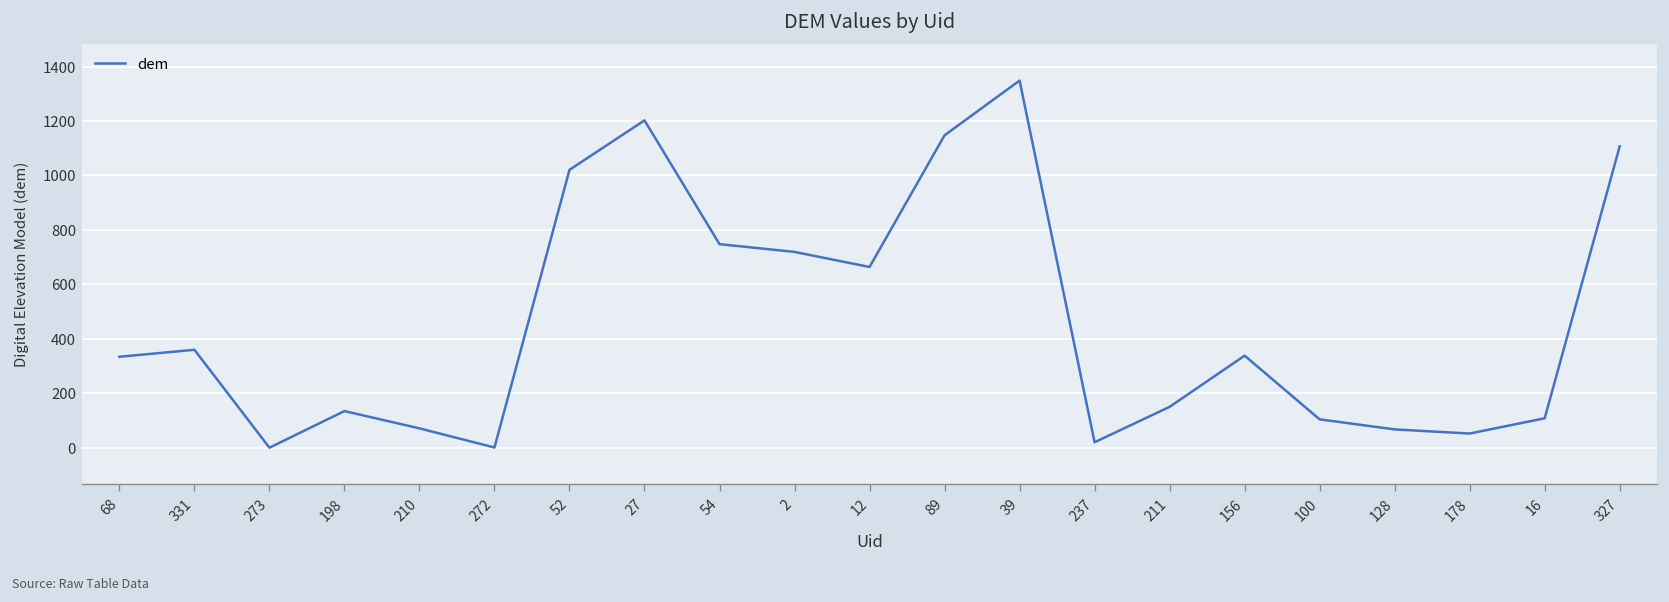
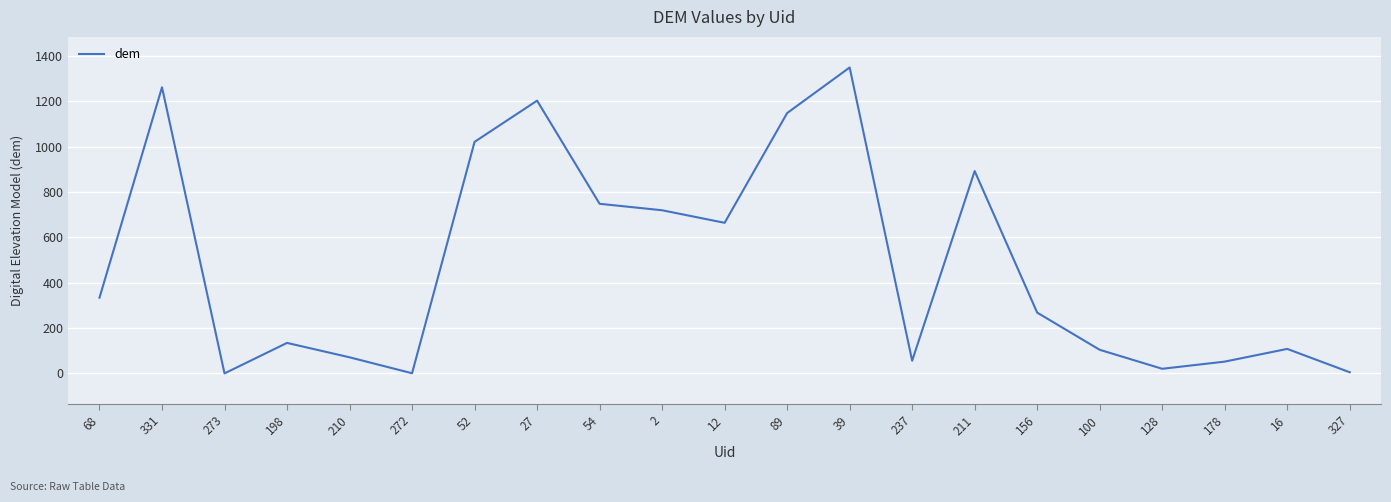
331: 360 -> 1260
237: 20 -> 60
211: 150 -> 890
156: 340 -> 270
128: 70 -> 20
327: 1110 -> 10
